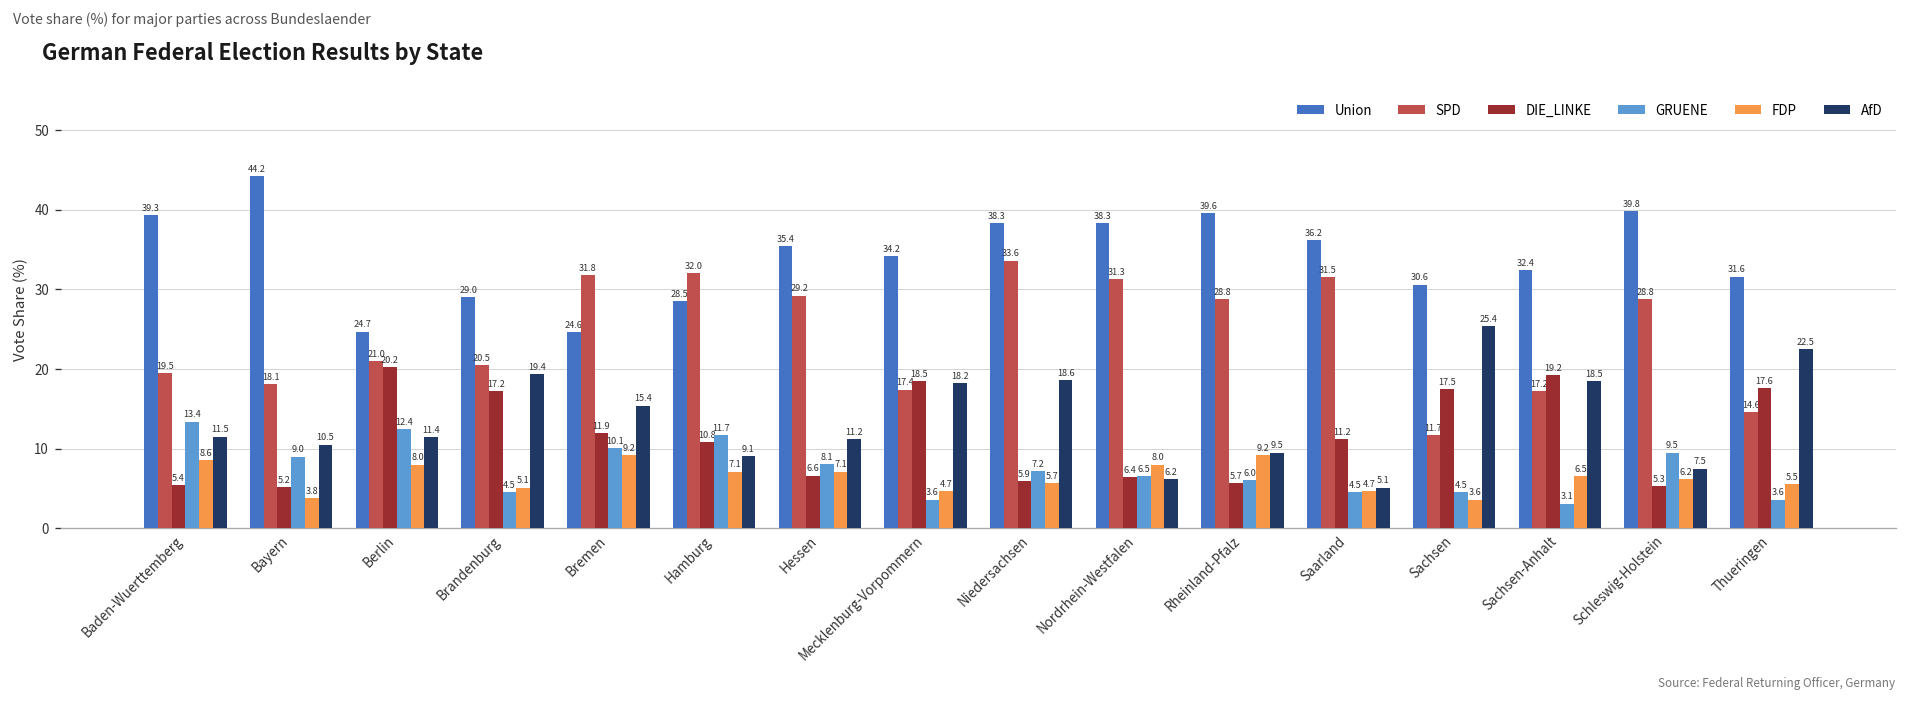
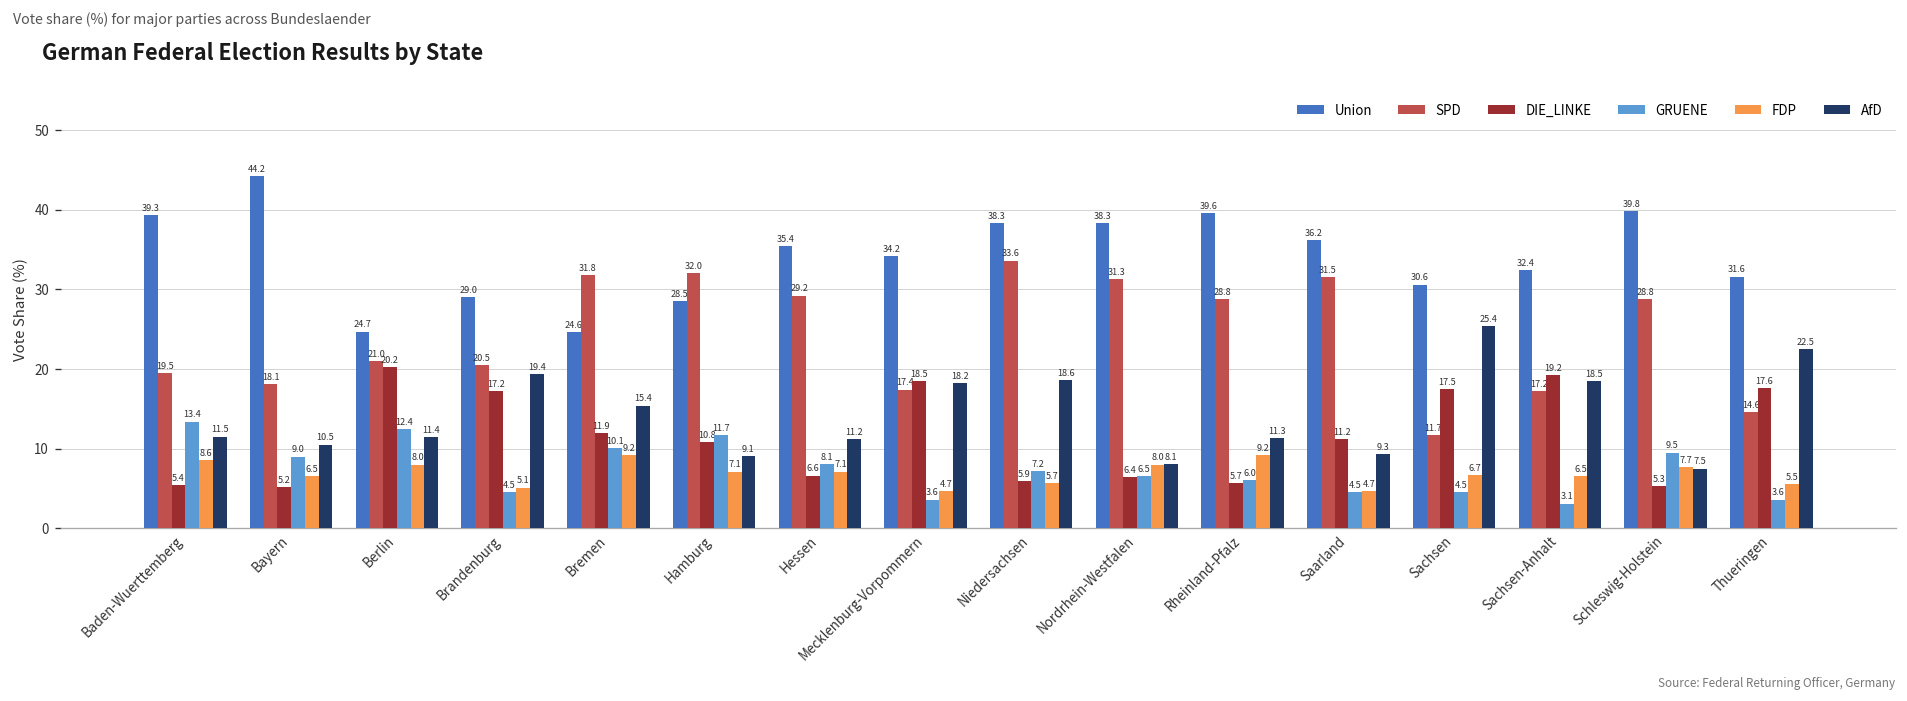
FDP, Bayern: 3.8 -> 6.5
AfD, Nordrhein-Westfalen: 6.2 -> 8.1
AfD, Rheinland-Pfalz: 9.5 -> 11.3
AfD, Saarland: 5.1 -> 9.3
FDP, Sachsen: 3.6 -> 6.7
FDP, Schleswig-Holstein: 6.2 -> 7.7
